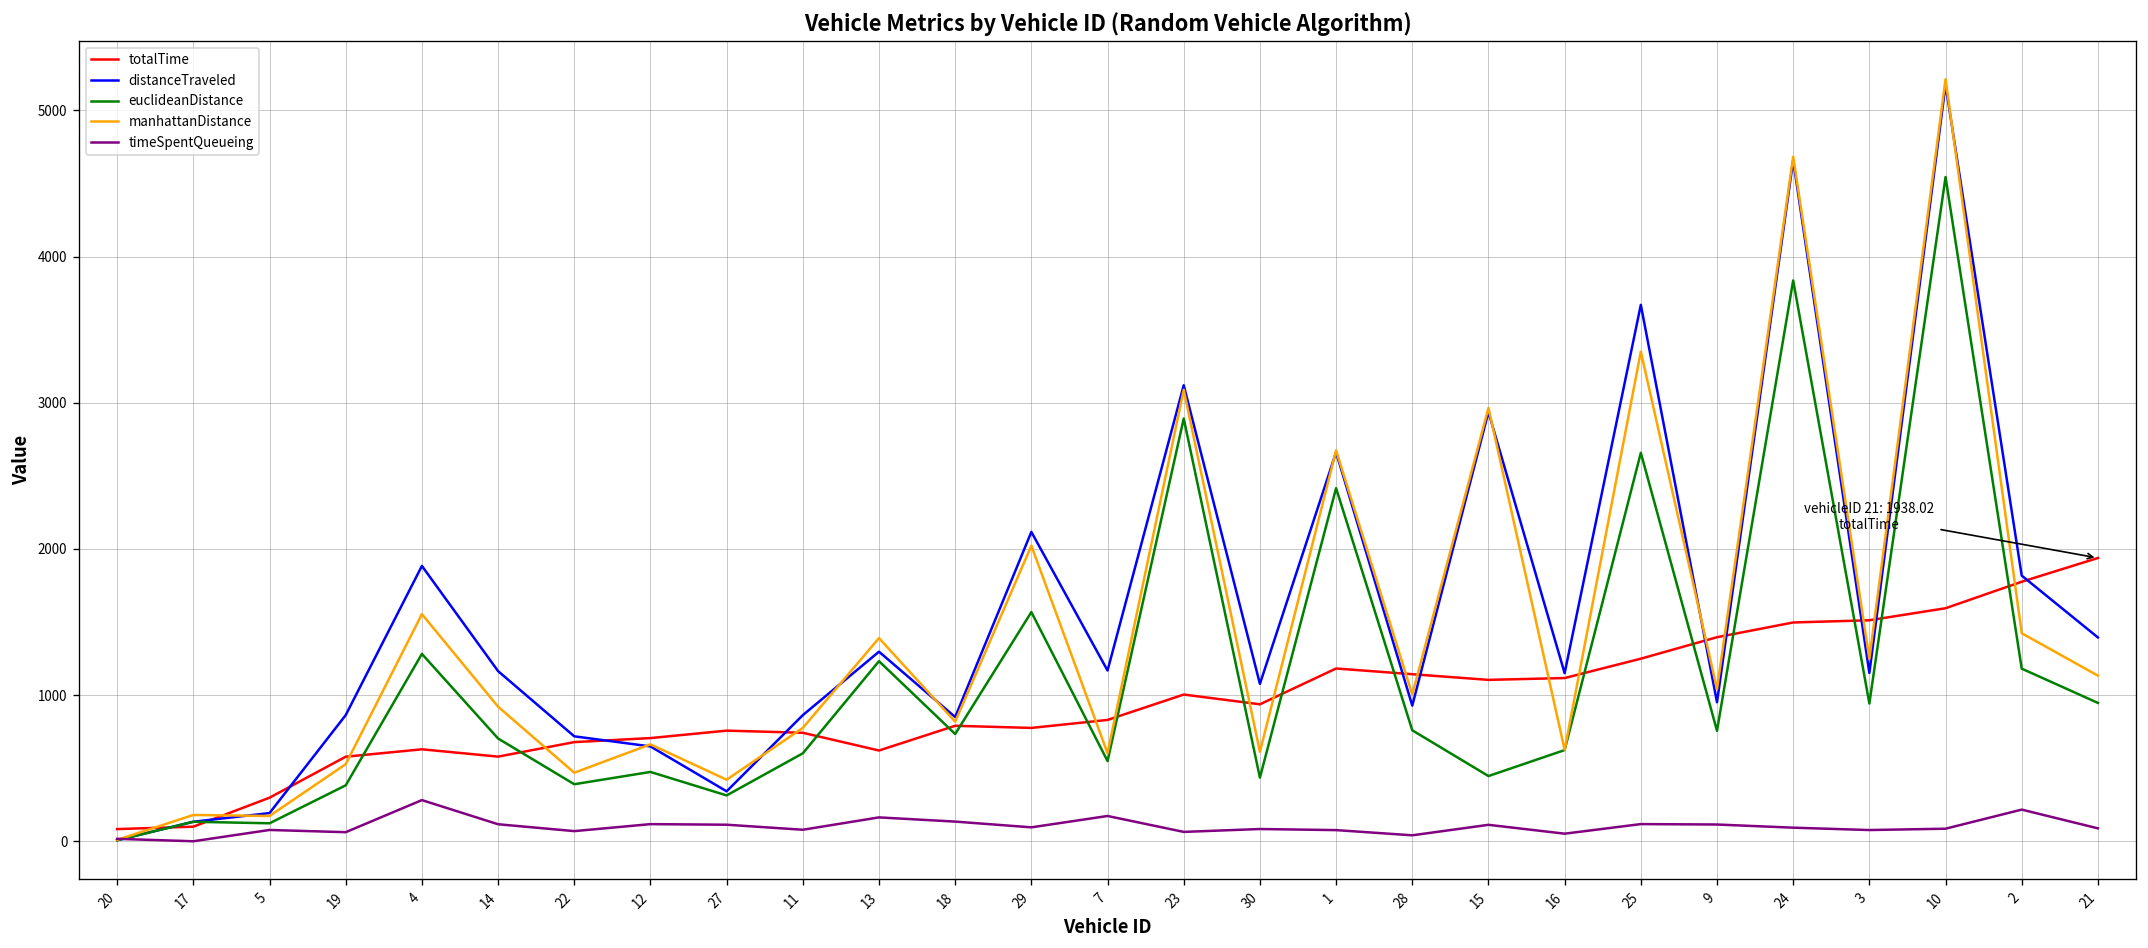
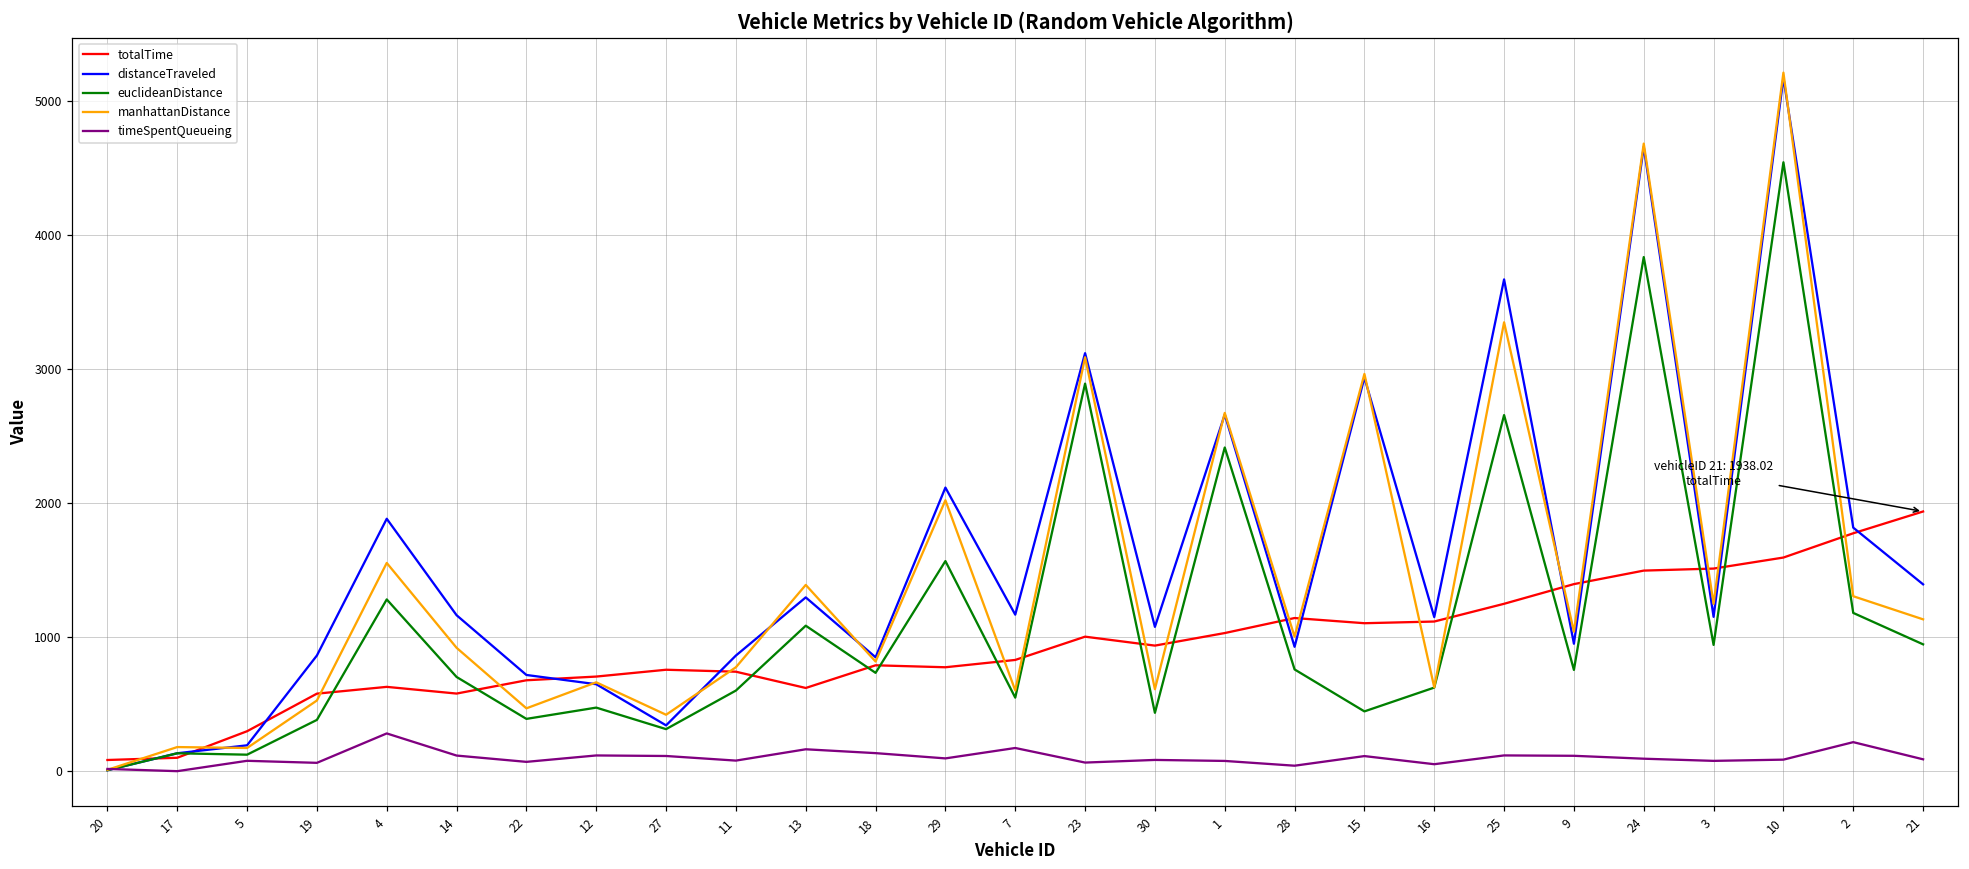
euclideanDistance, 13: 1230 -> 1090
totalTime, 1: 1180 -> 1030
manhattanDistance, 2: 1420 -> 1310
